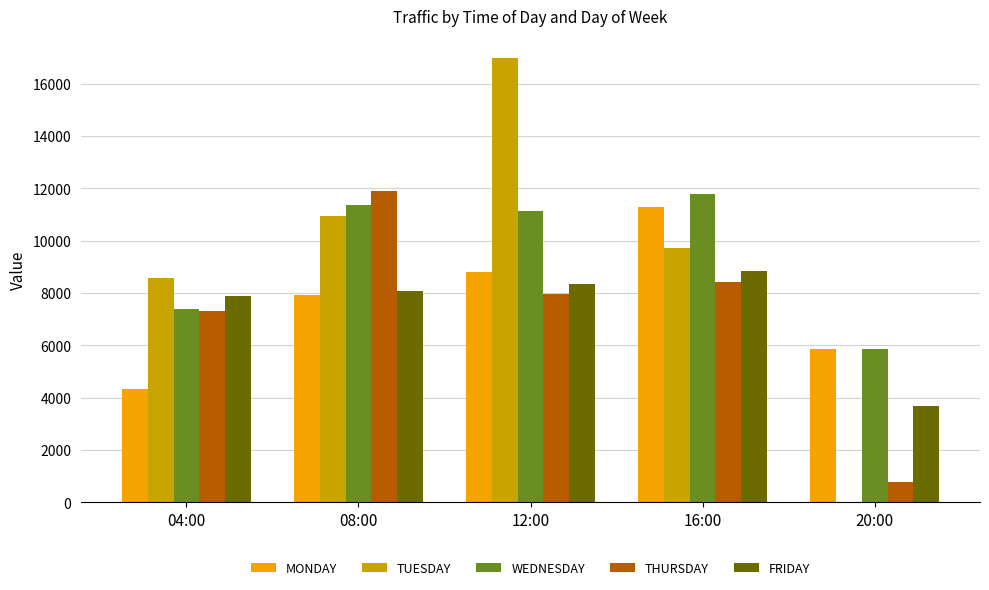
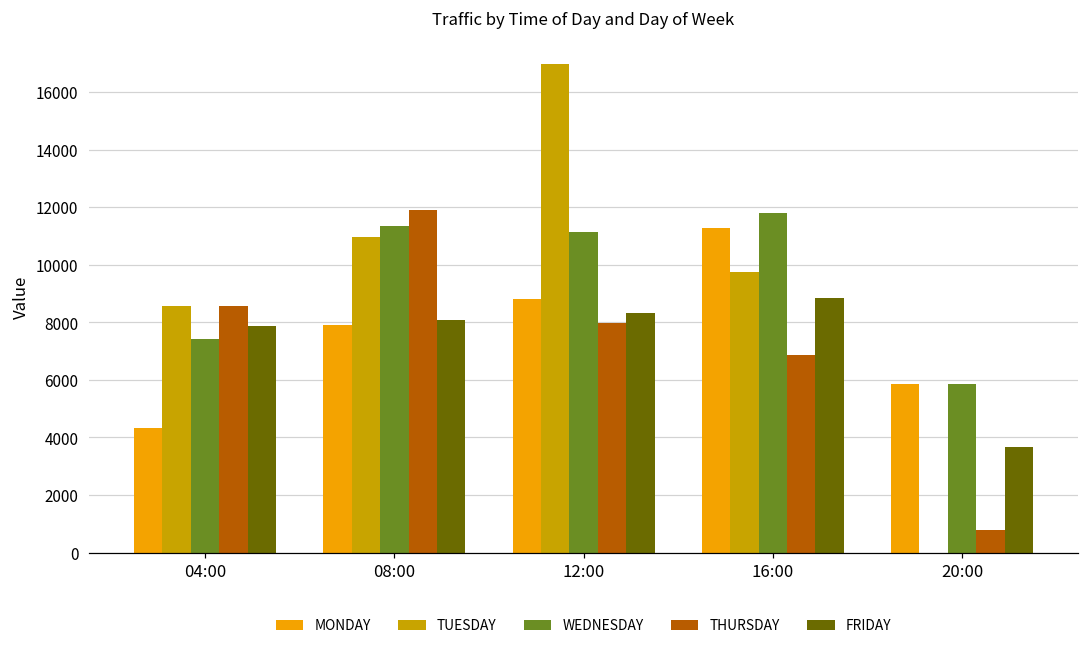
THURSDAY, 04:00: 7300 -> 8600
THURSDAY, 16:00: 8400 -> 6900
